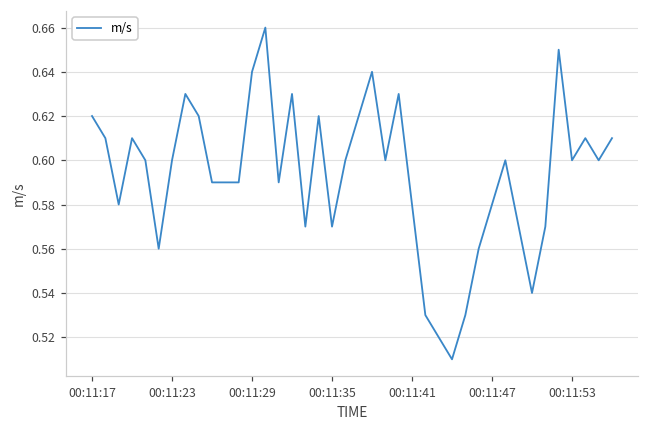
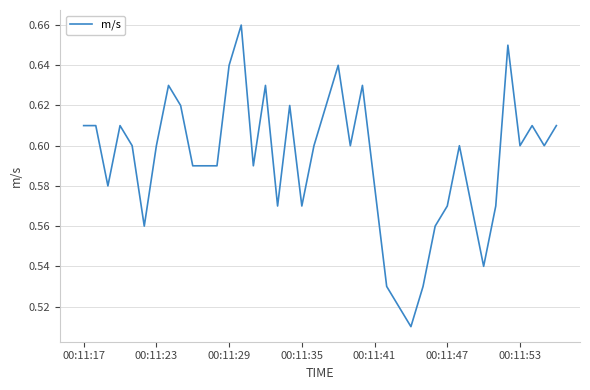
00:11:17: 0.62 -> 0.61
00:11:47: 0.58 -> 0.57
